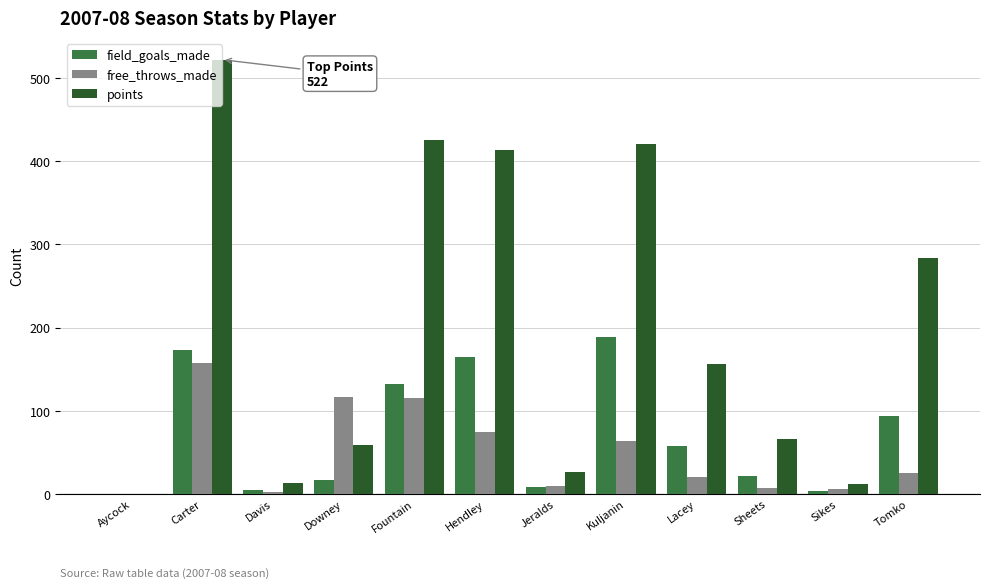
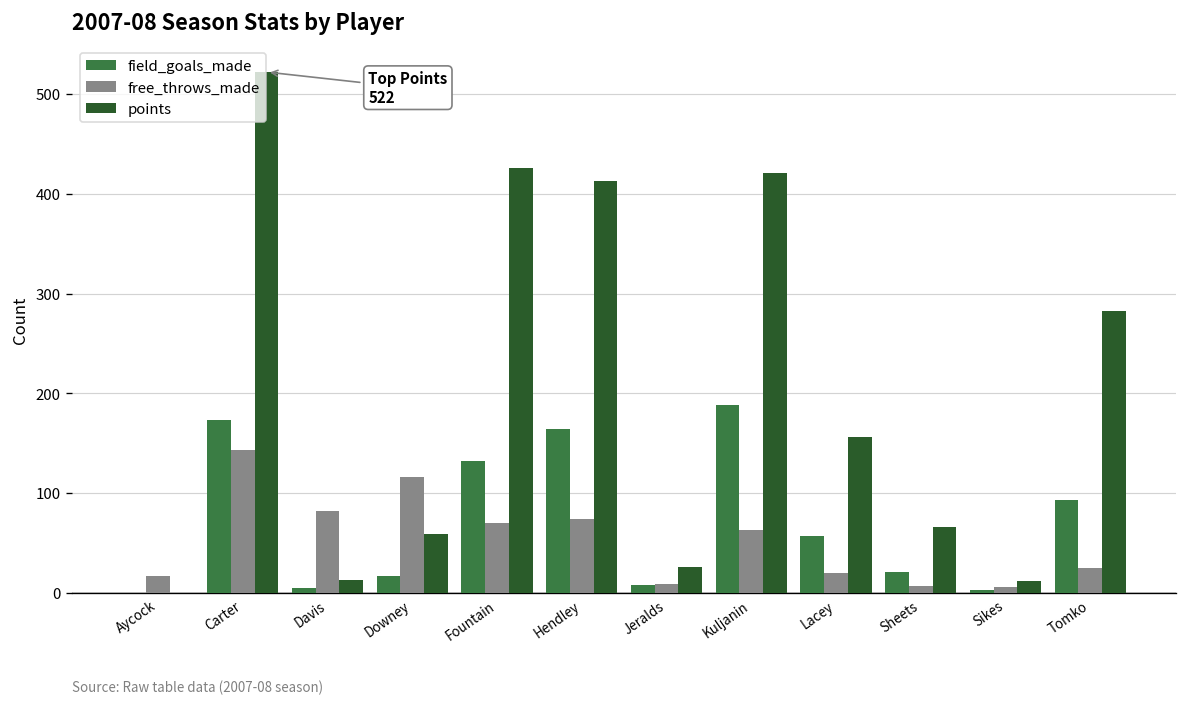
free_throws_made, Aycock: 0 -> 20
free_throws_made, Carter: 160 -> 140
free_throws_made, Davis: 0 -> 80
free_throws_made, Fountain: 120 -> 70
